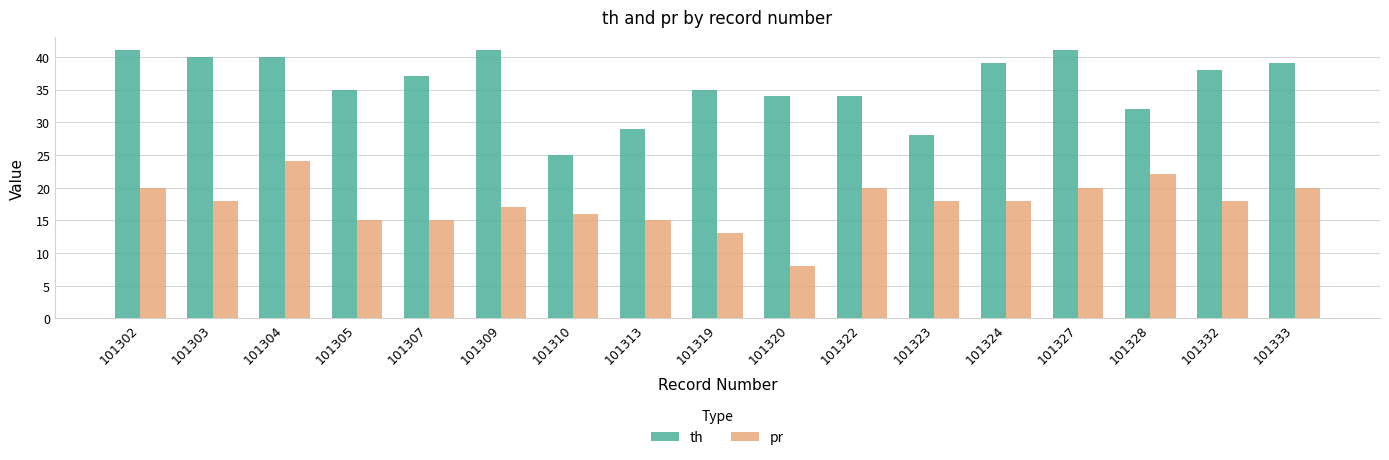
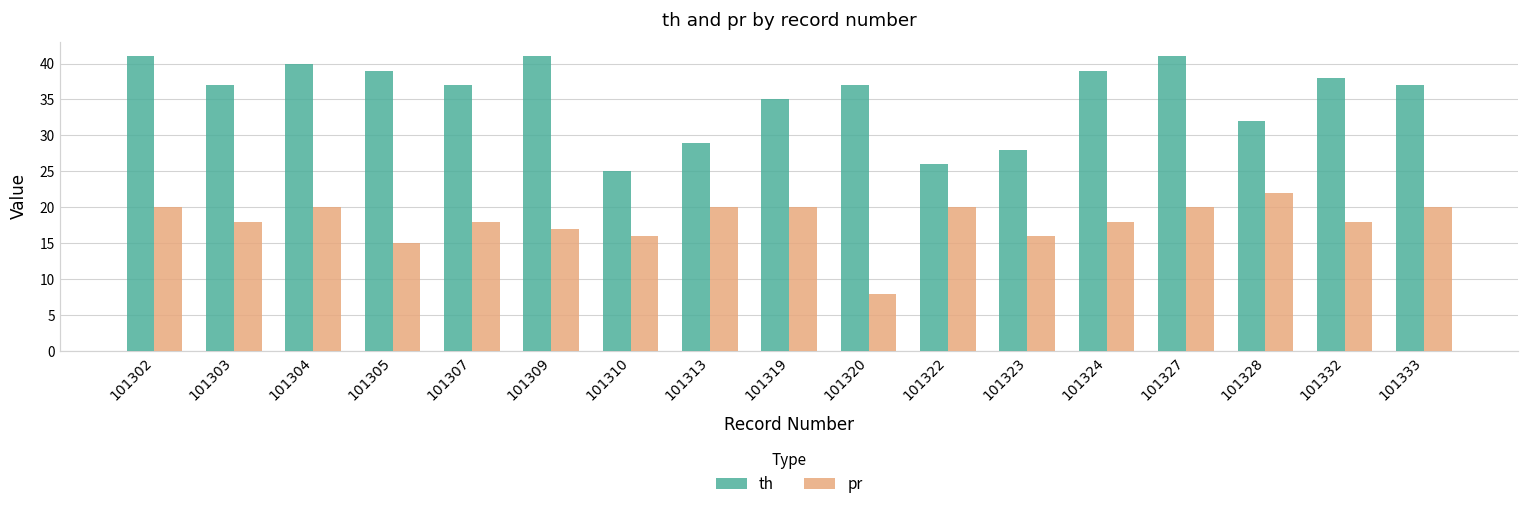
th, 101303: 40 -> 37
pr, 101304: 24 -> 20
th, 101305: 35 -> 39
pr, 101307: 15 -> 18
pr, 101313: 15 -> 20
pr, 101319: 13 -> 20
th, 101320: 34 -> 37
th, 101322: 34 -> 26
pr, 101323: 18 -> 16
th, 101333: 39 -> 37
